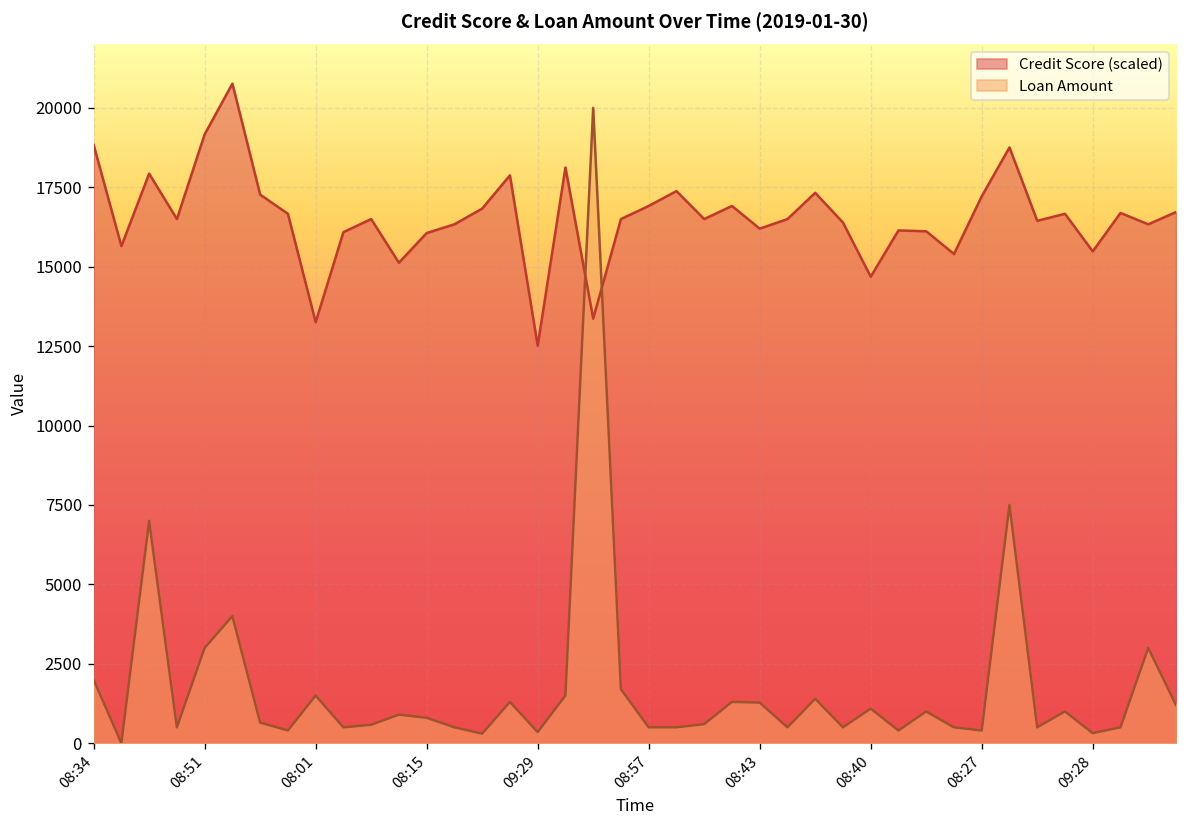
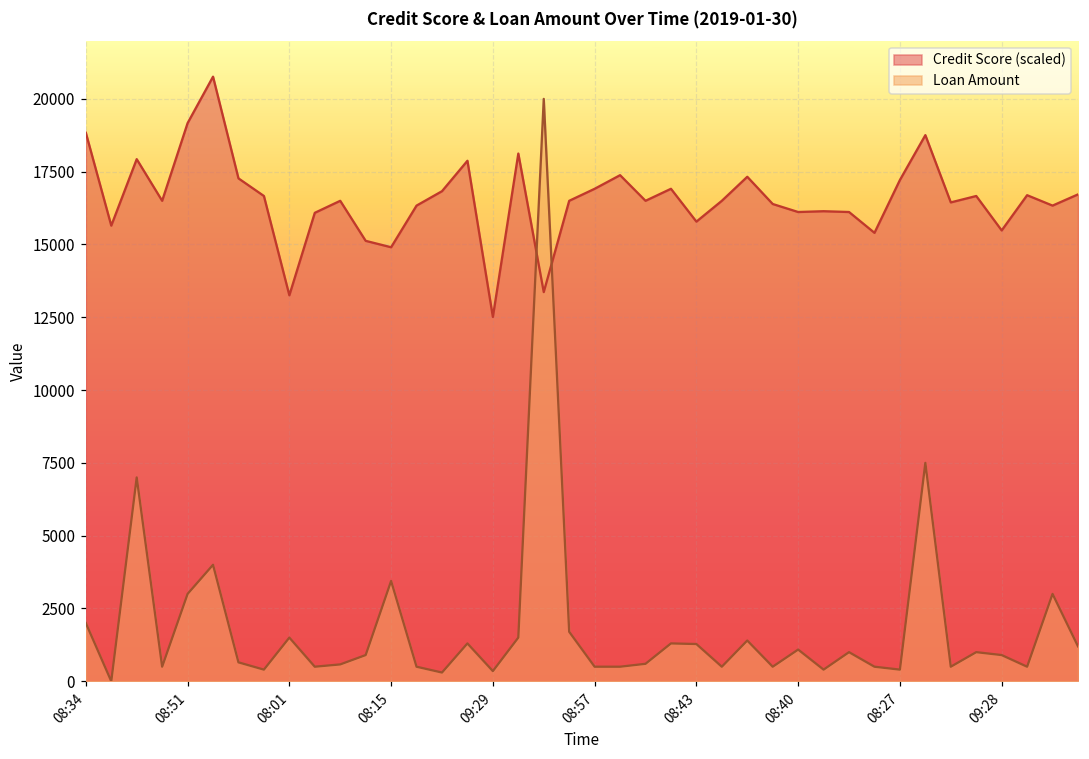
Credit Score (scaled), 08:15: 16100 -> 14900
Loan Amount, 08:15: 800 -> 3400
Credit Score (scaled), 08:43: 16200 -> 15800
Credit Score (scaled), 08:40: 14700 -> 16100
Loan Amount, 09:28: 300 -> 900
